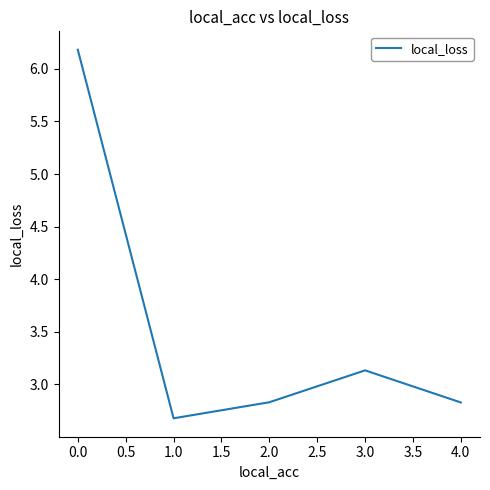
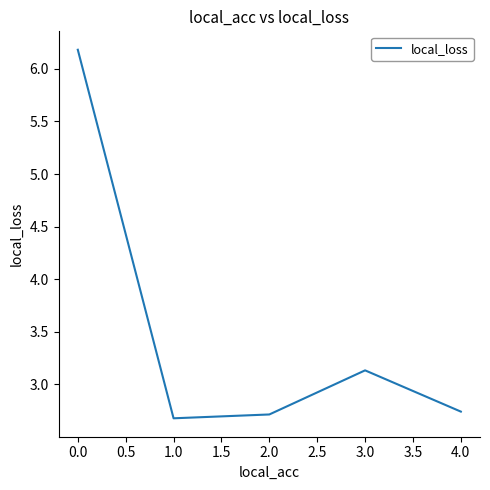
2.0: 2.83 -> 2.71
4.0: 2.83 -> 2.74
